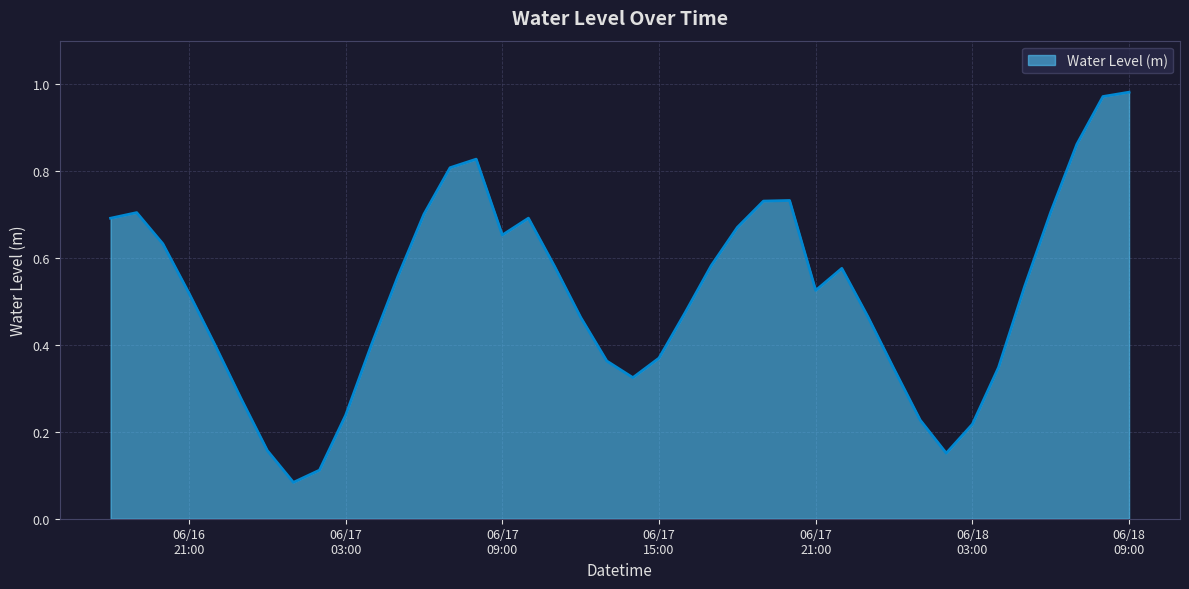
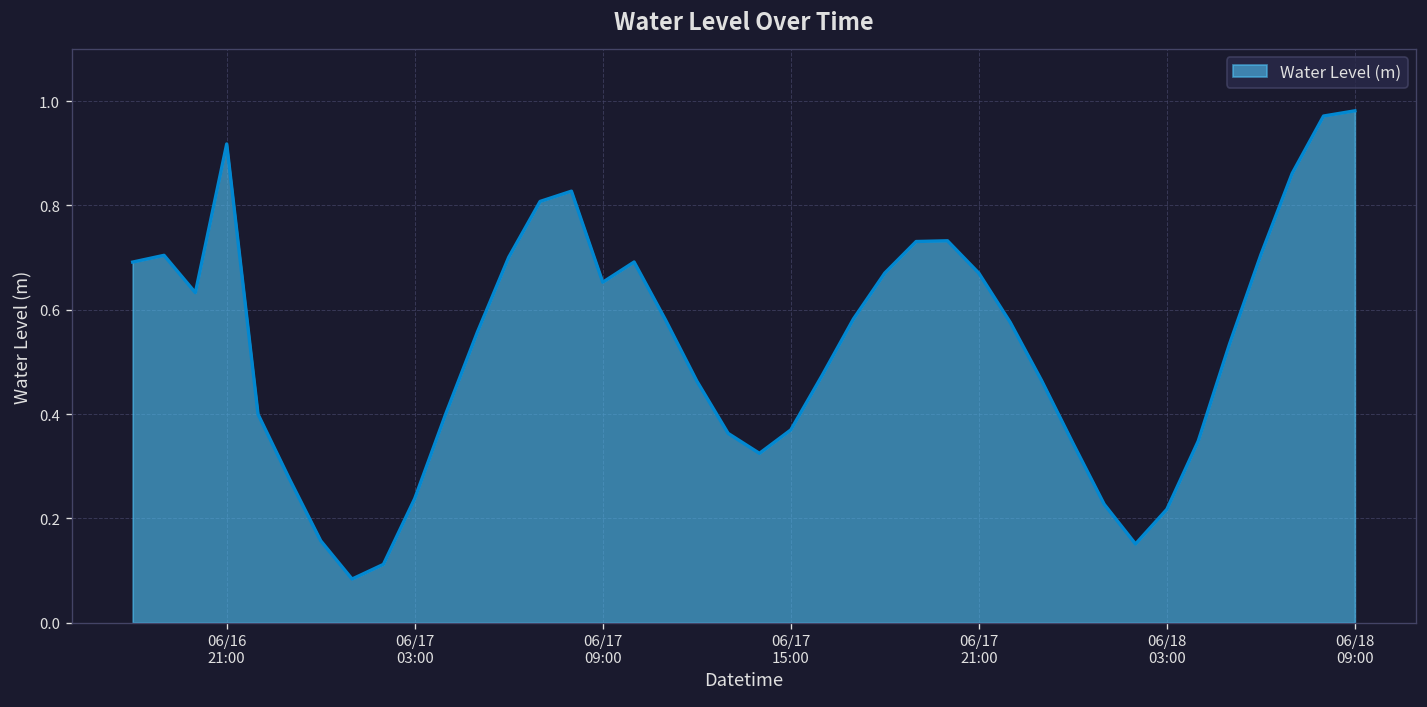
06/16 21:00: 0.52 -> 0.92
06/17 21:00: 0.53 -> 0.67
